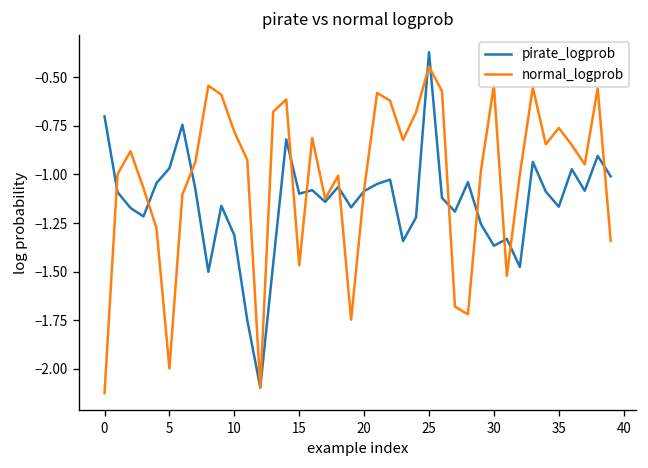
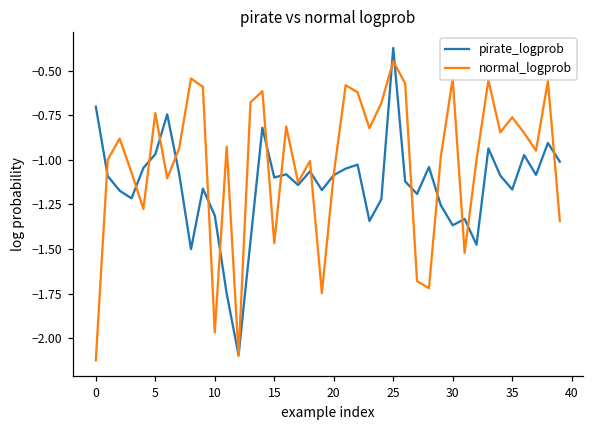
normal_logprob, 5: -2.00 -> -0.74
normal_logprob, 10: -0.78 -> -1.97
